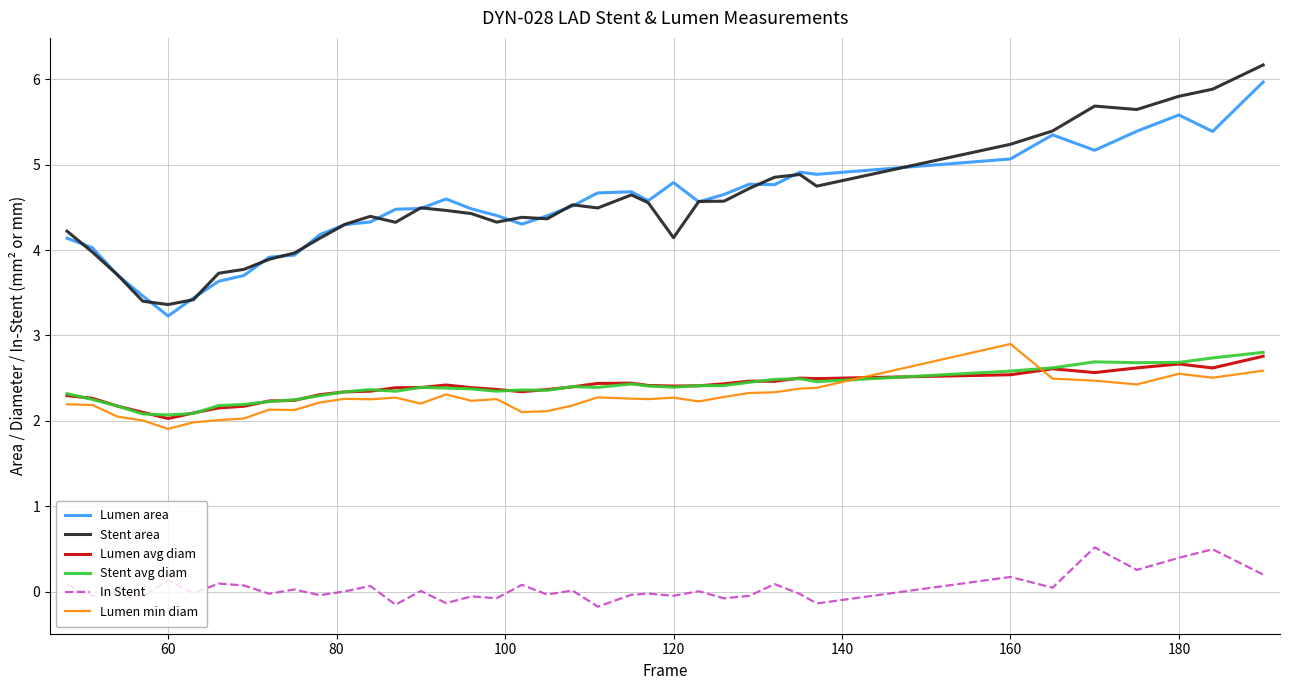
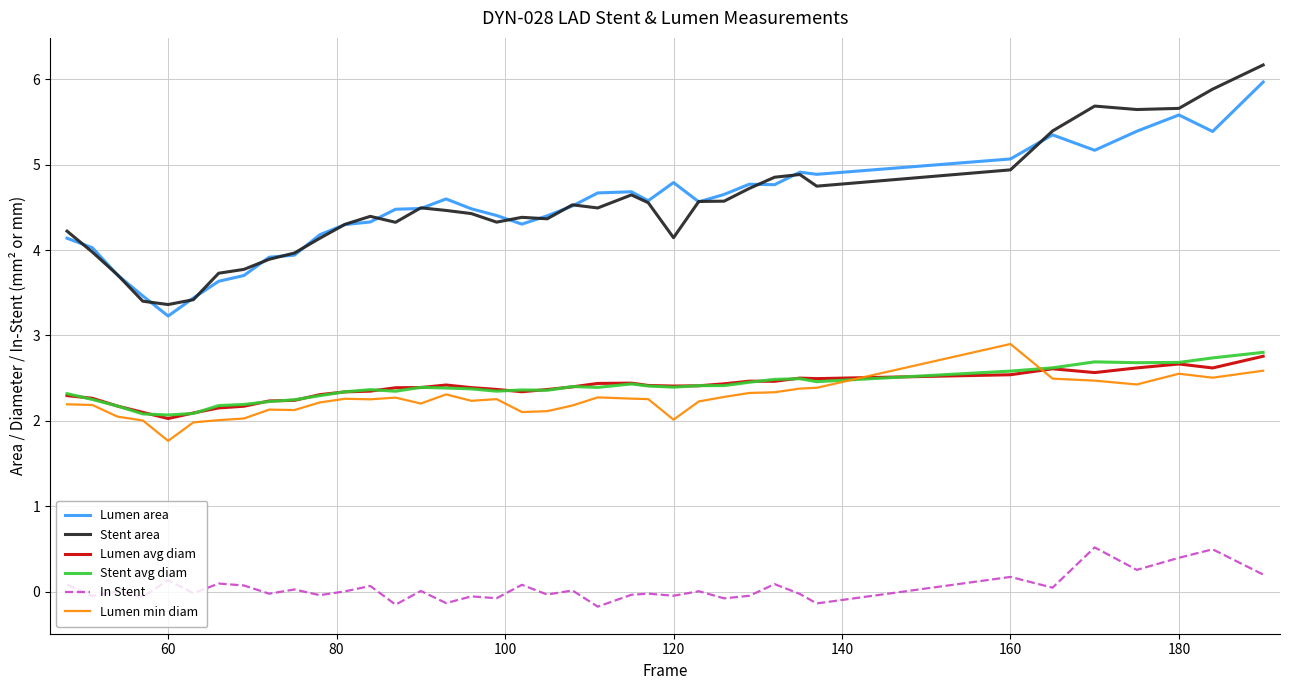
Lumen min diam, 60: 1.9 -> 1.8
Lumen min diam, 120: 2.3 -> 2.0
Stent area, 160: 5.2 -> 4.9
Stent area, 180: 5.8 -> 5.7
